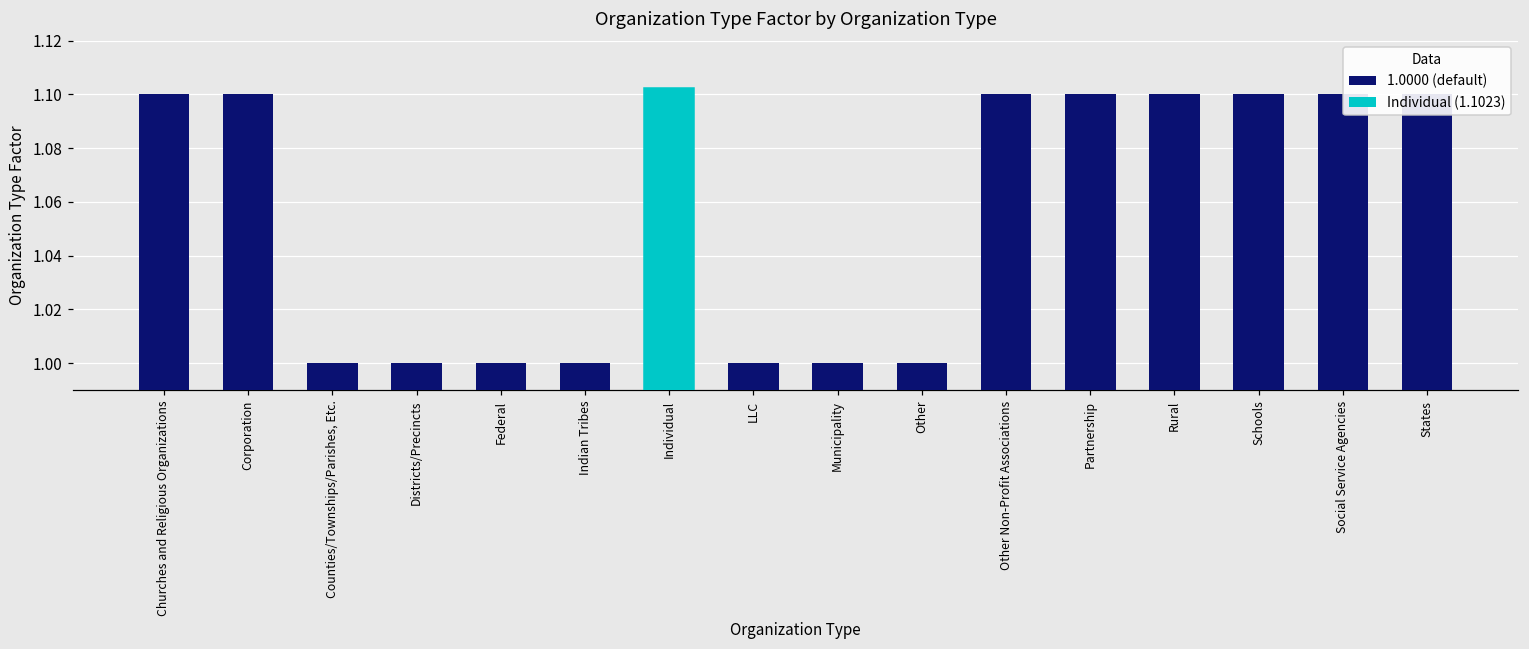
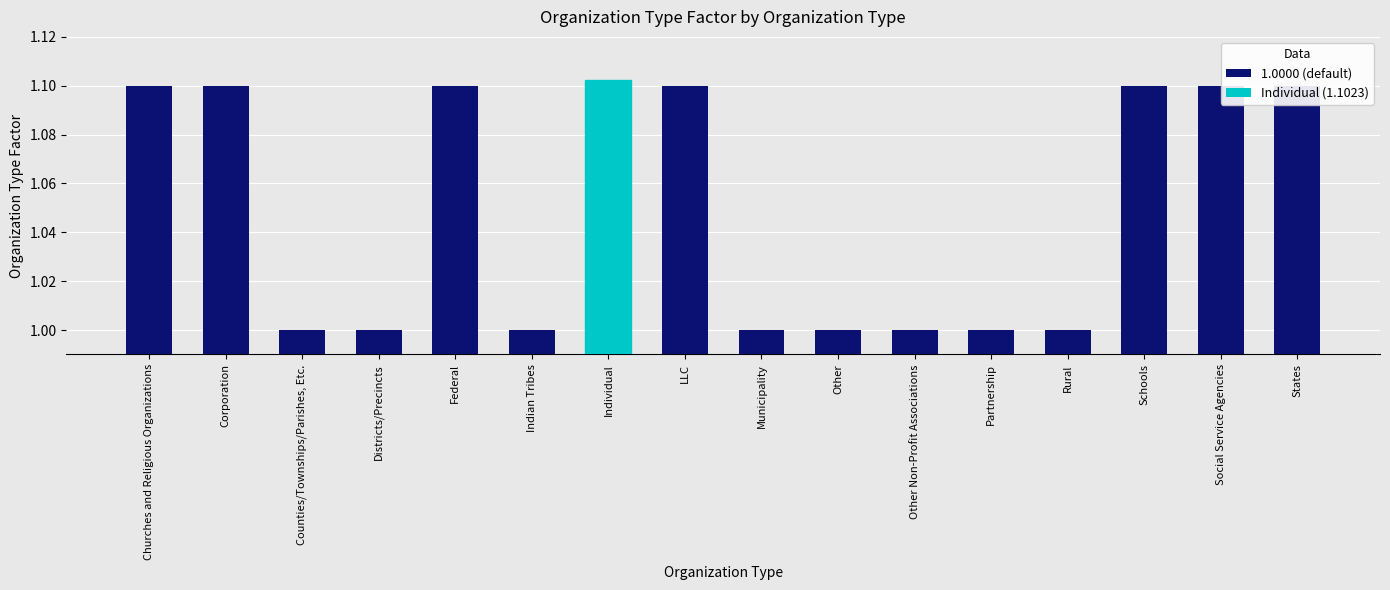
Federal: 1.0 -> 1.1
LLC: 1.0 -> 1.1
Other Non-Profit Associations: 1.1 -> 1.0
Partnership: 1.1 -> 1.0
Rural: 1.1 -> 1.0
